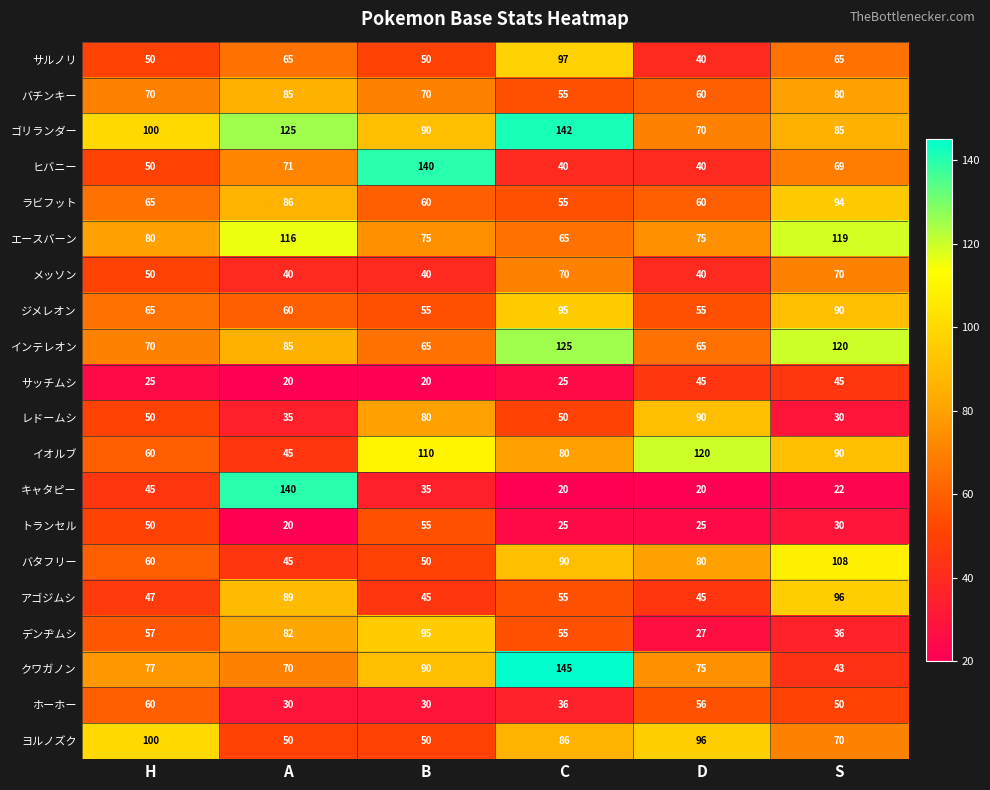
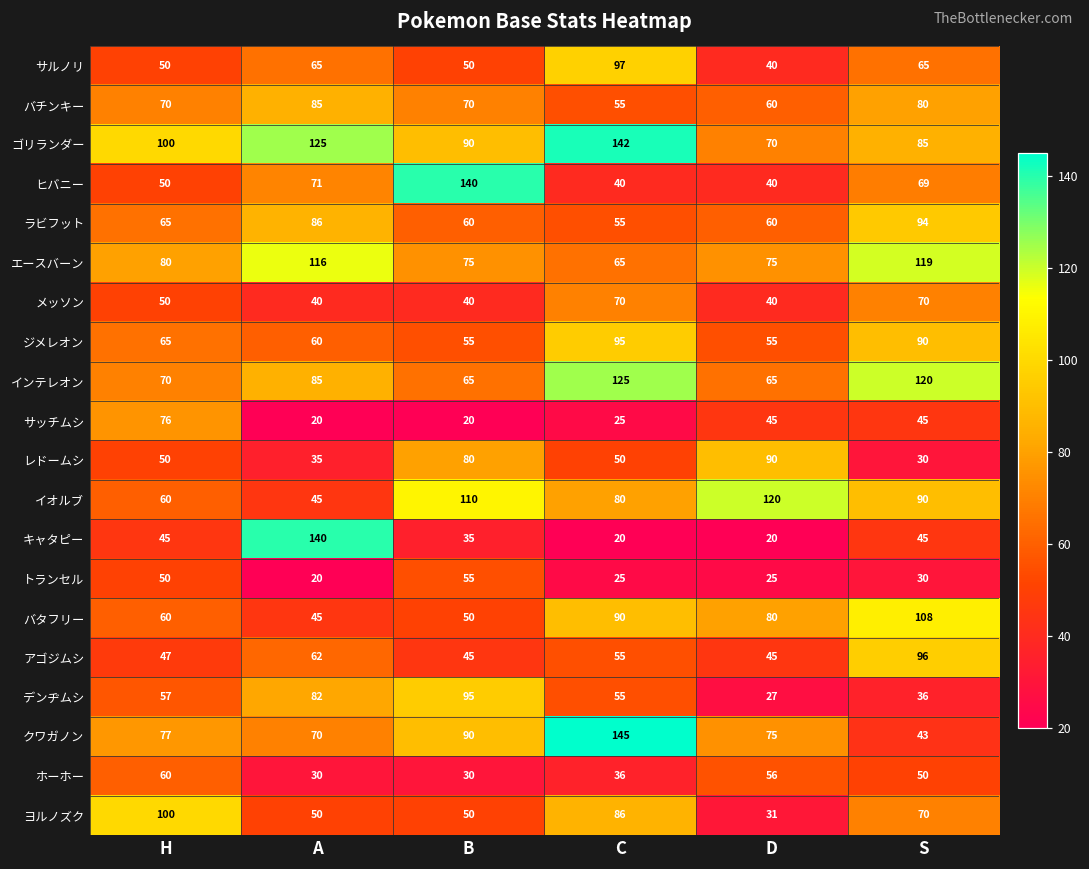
サッチムシ, H: 25 -> 76
キャタピー, S: 22 -> 45
アゴジムシ, A: 89 -> 62
ヨルノズク, D: 96 -> 31
